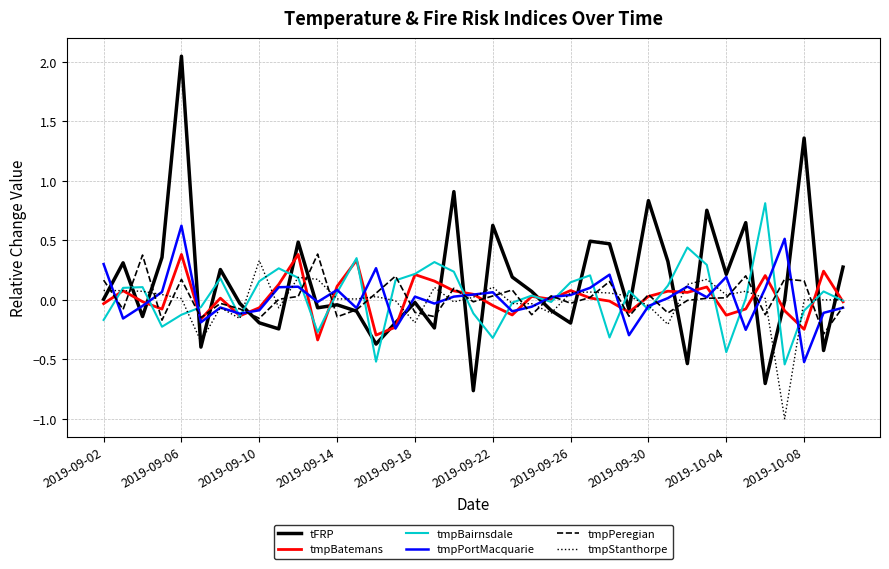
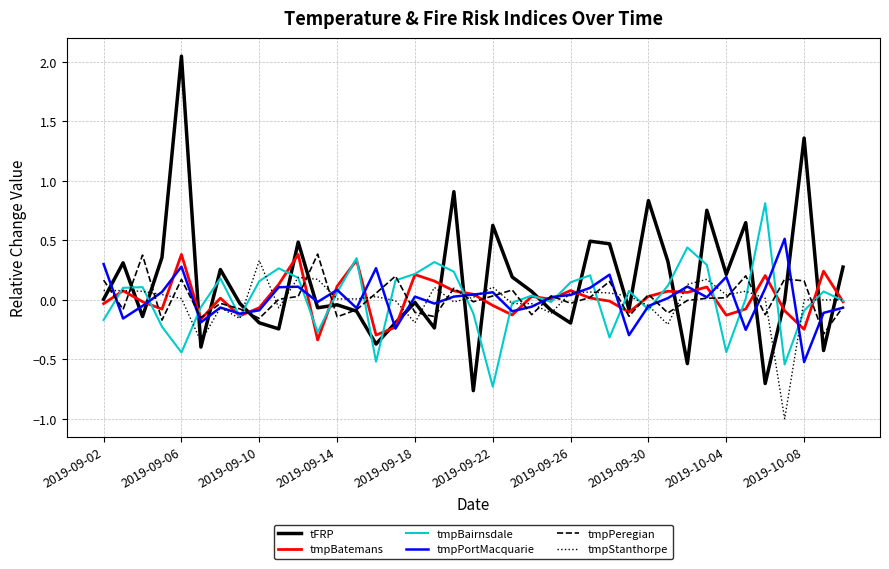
tmpBairnsdale, 2019-09-06: -0.13 -> -0.44
tmpPortMacquarie, 2019-09-06: 0.62 -> 0.28
tmpBairnsdale, 2019-09-22: -0.32 -> -0.73
